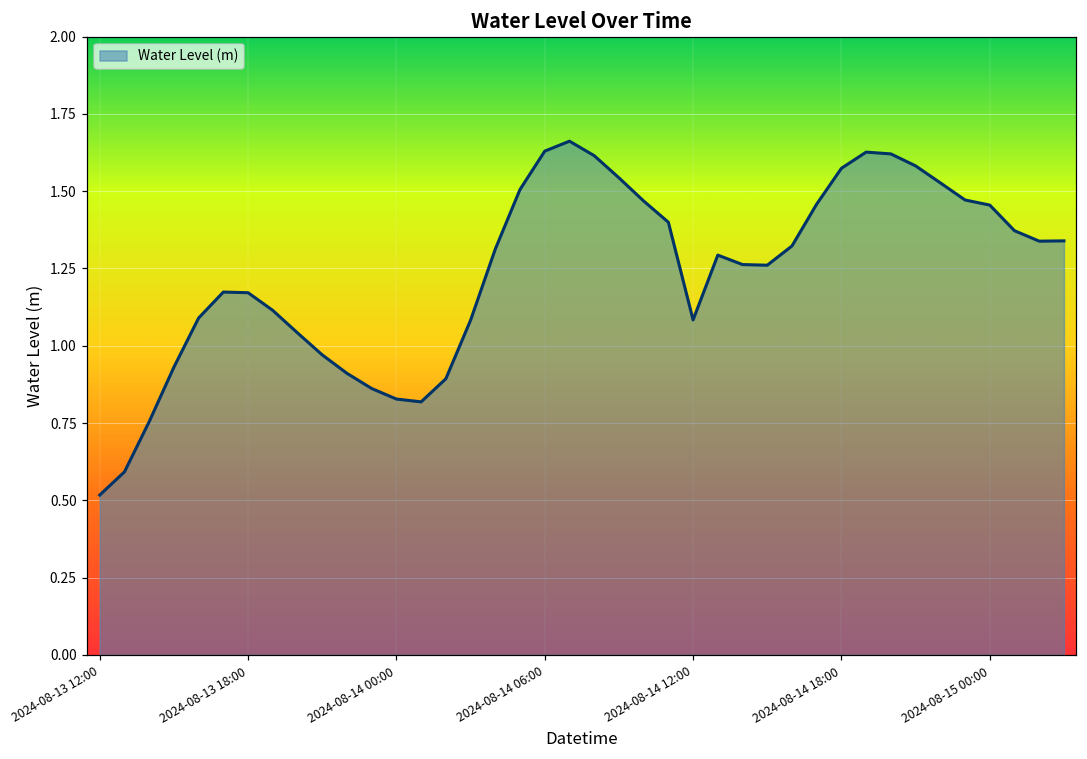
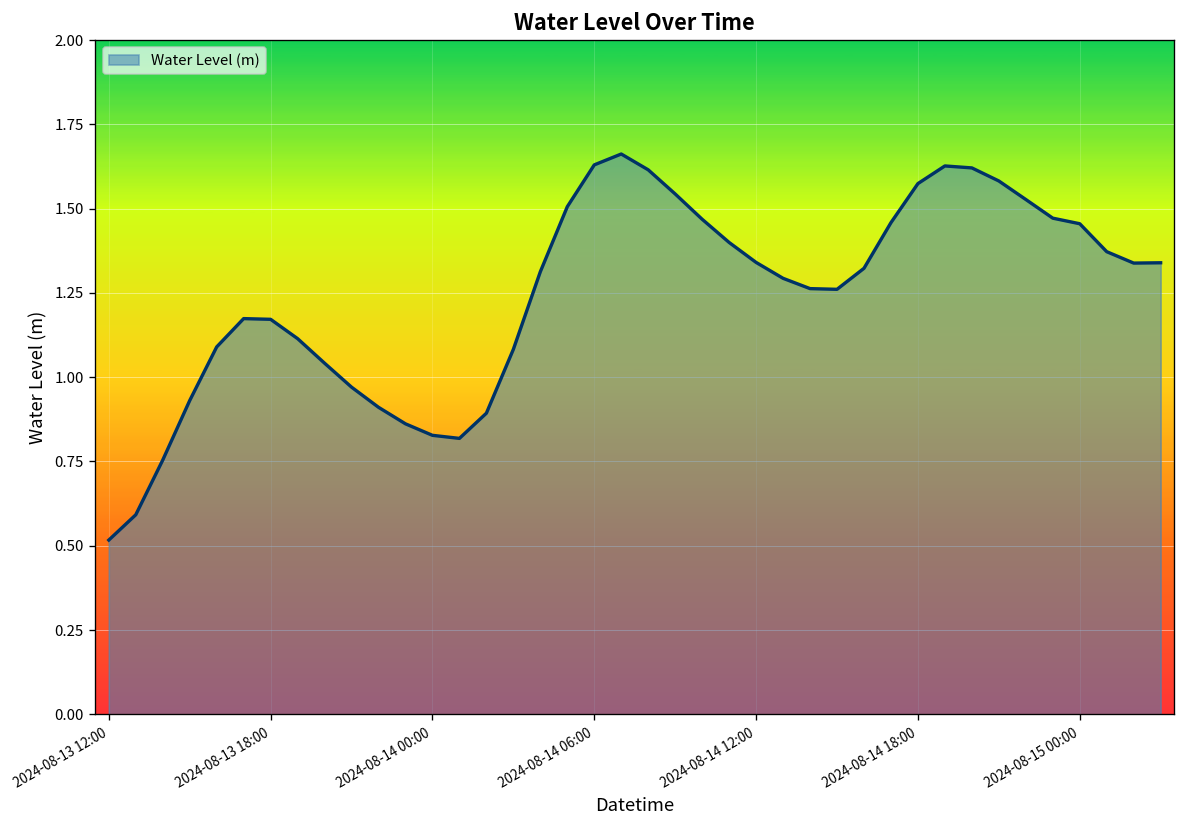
2024-08-14 12:00: 1.08 -> 1.34
